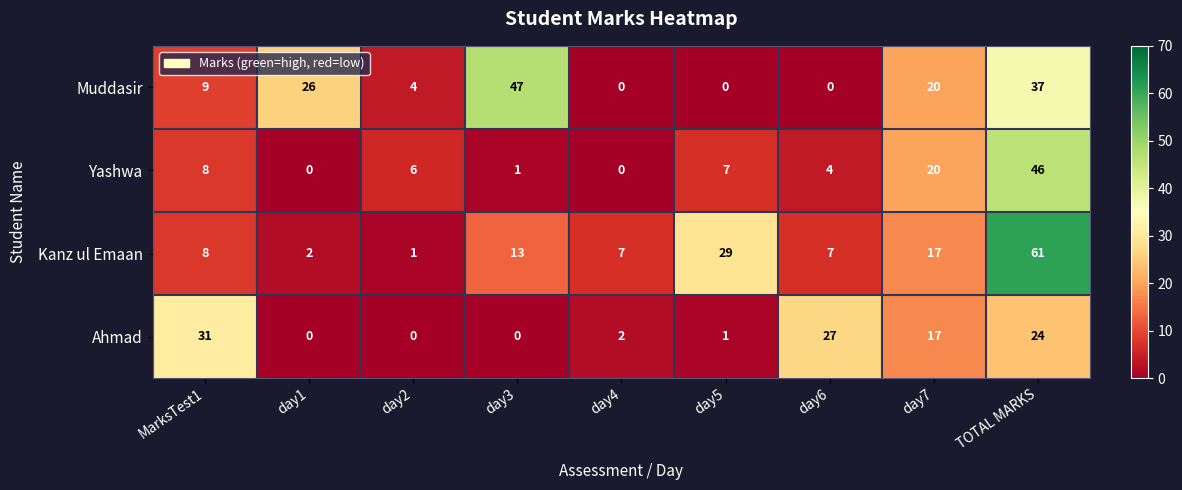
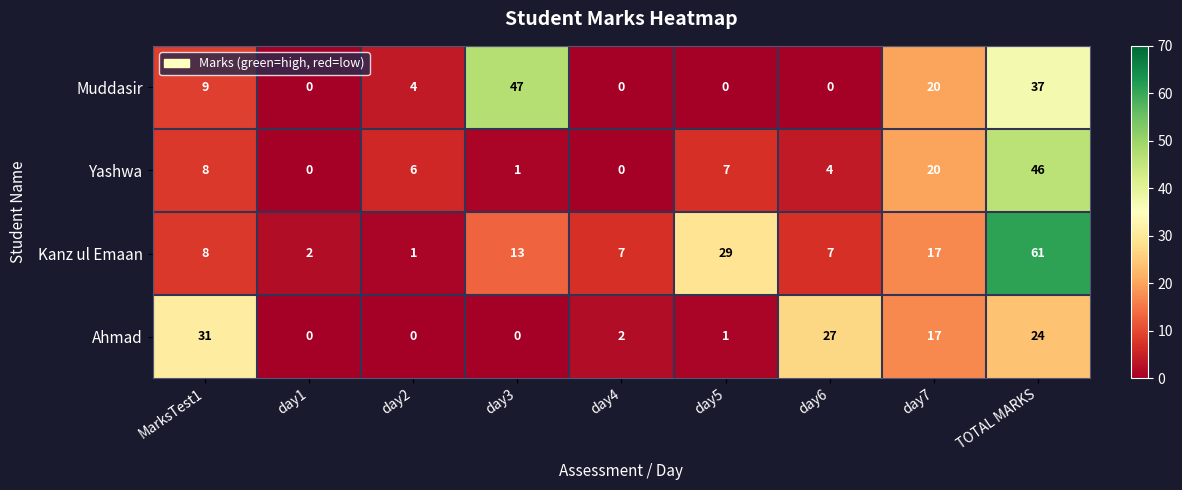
Muddasir, day1: 26 -> 0
